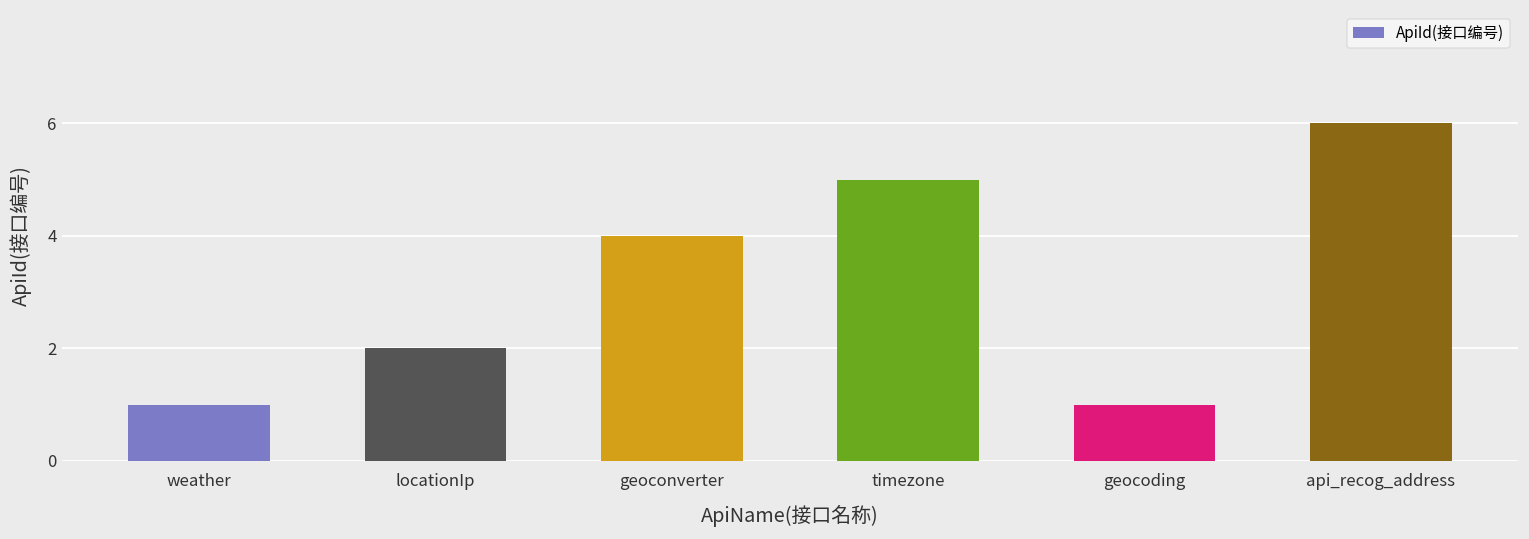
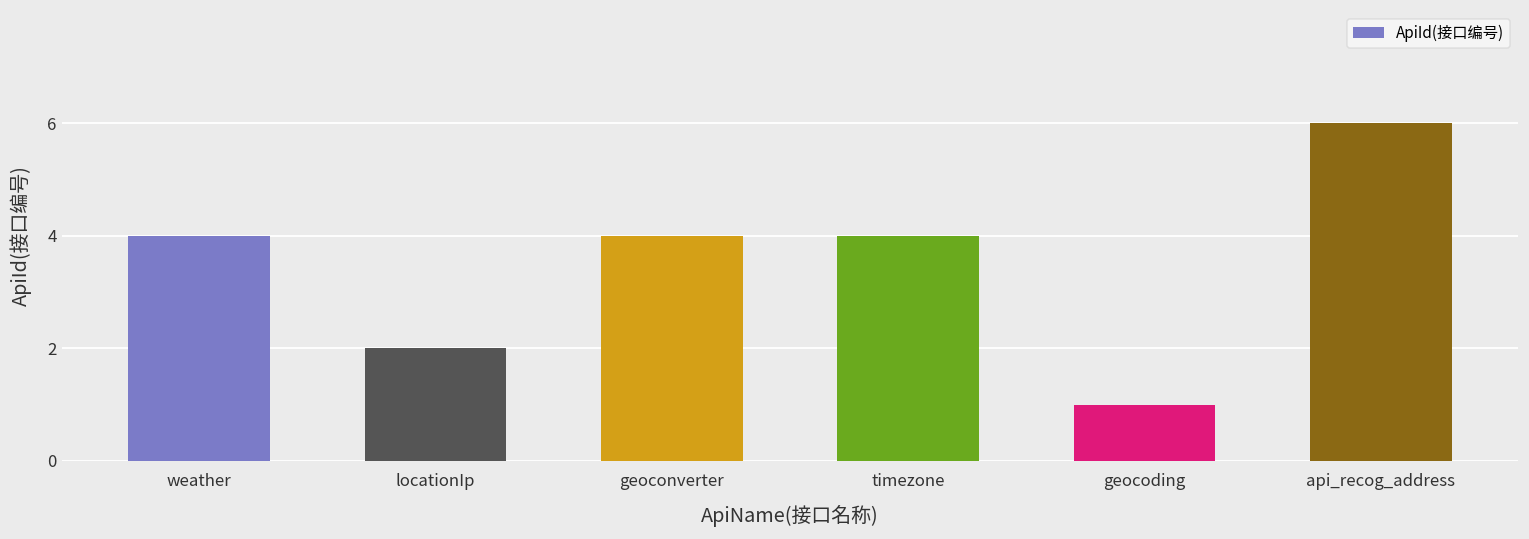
weather: 1 -> 4
timezone: 5 -> 4
